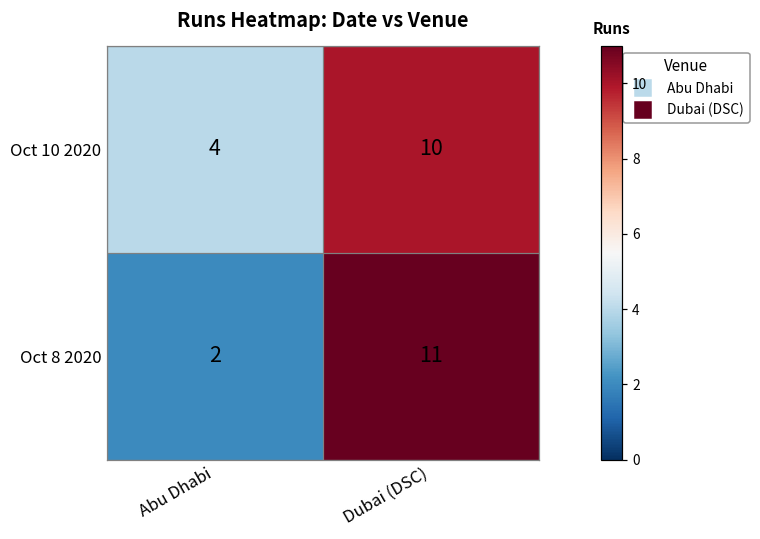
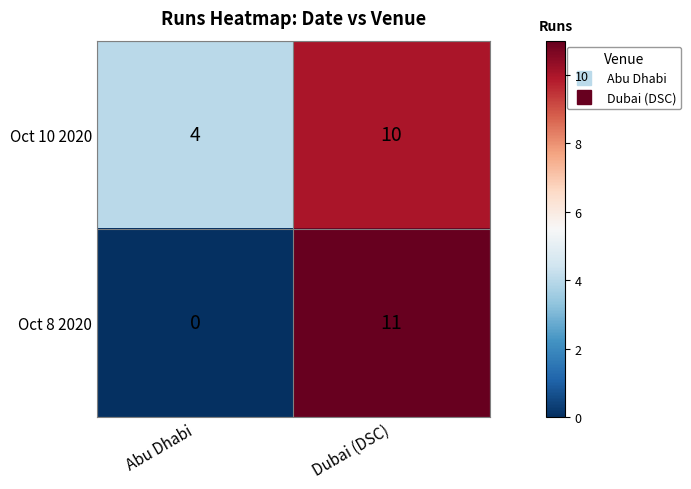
Oct 8 2020, Abu Dhabi: 2 -> 0
